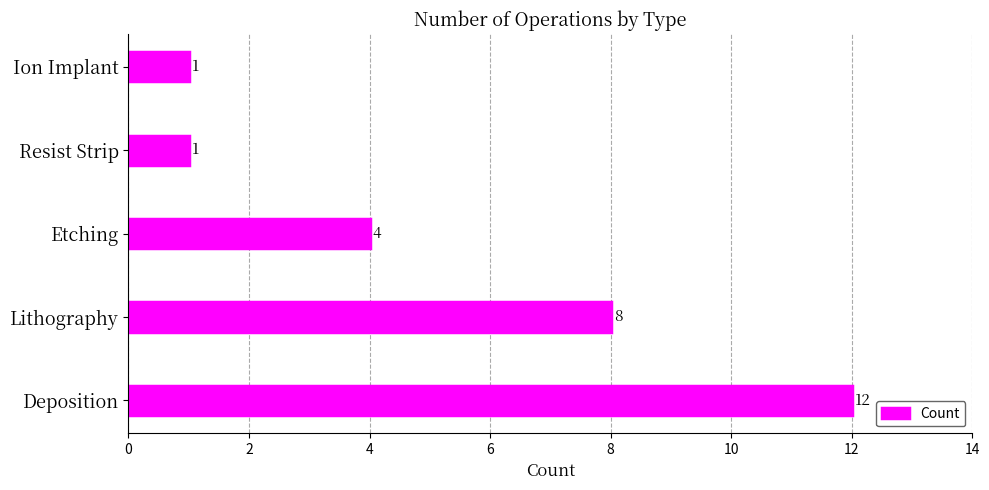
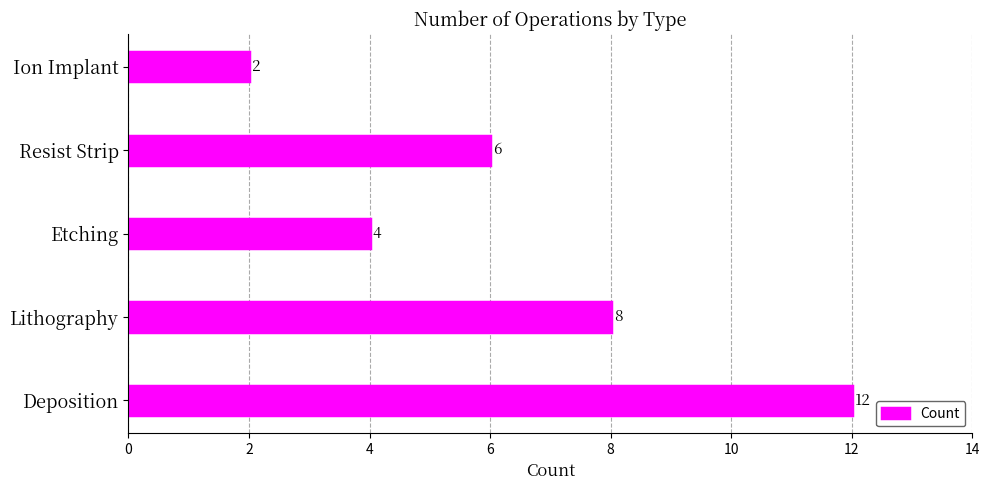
Ion Implant: 1 -> 2
Resist Strip: 1 -> 6
